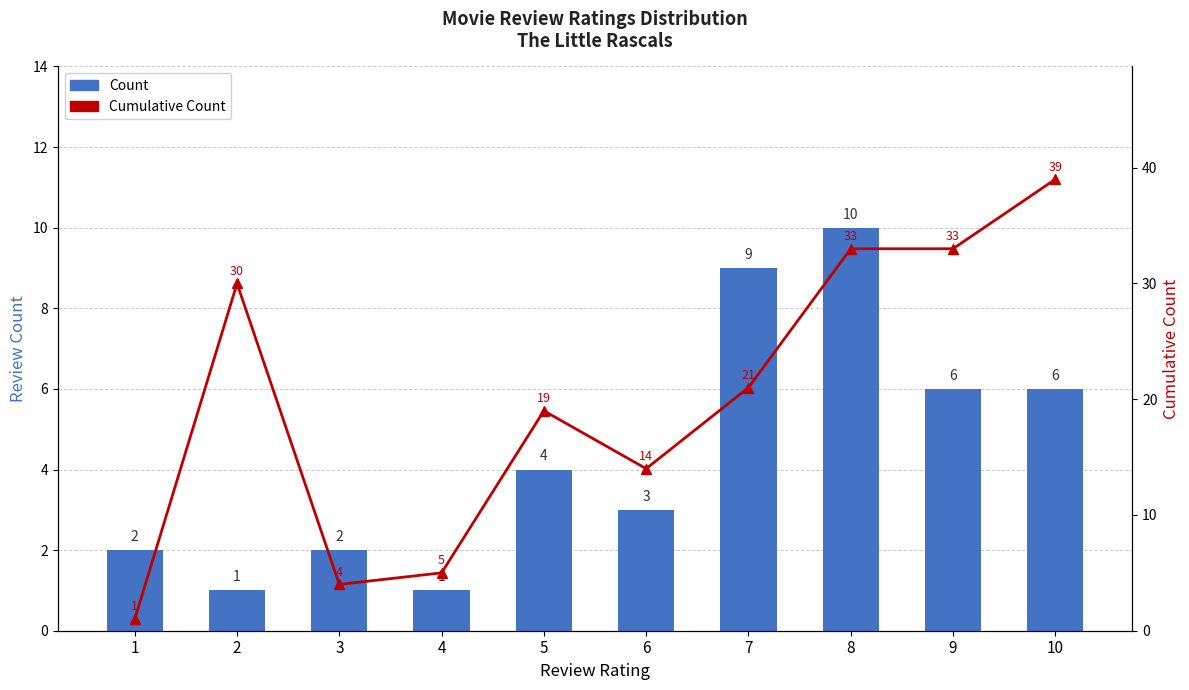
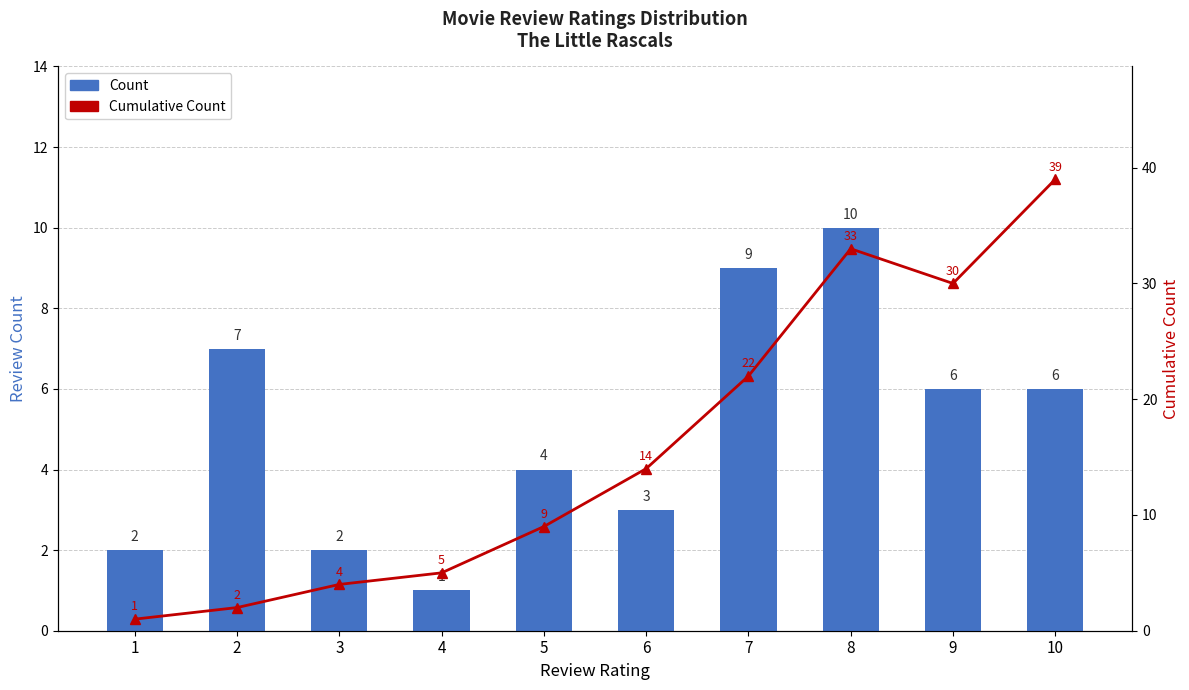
Count, 2: 1 -> 7
Cumulative Count, 2: 30 -> 2
Cumulative Count, 5: 19 -> 9
Cumulative Count, 7: 21 -> 22
Cumulative Count, 9: 33 -> 30
